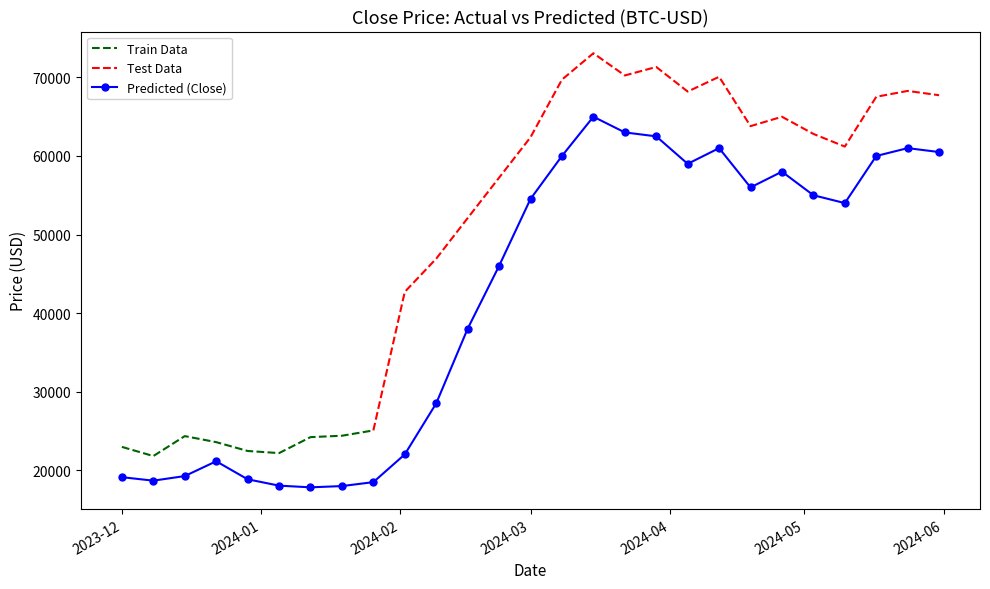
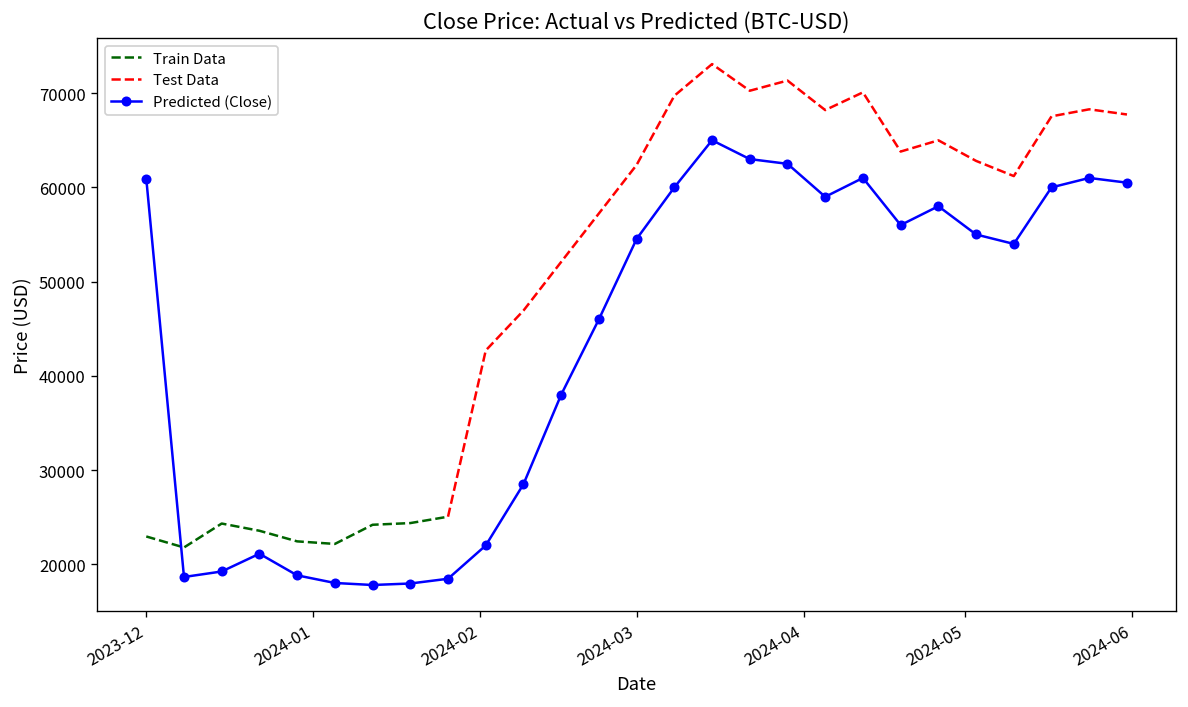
Predicted (Close), 2023-12: 19000 -> 61000
